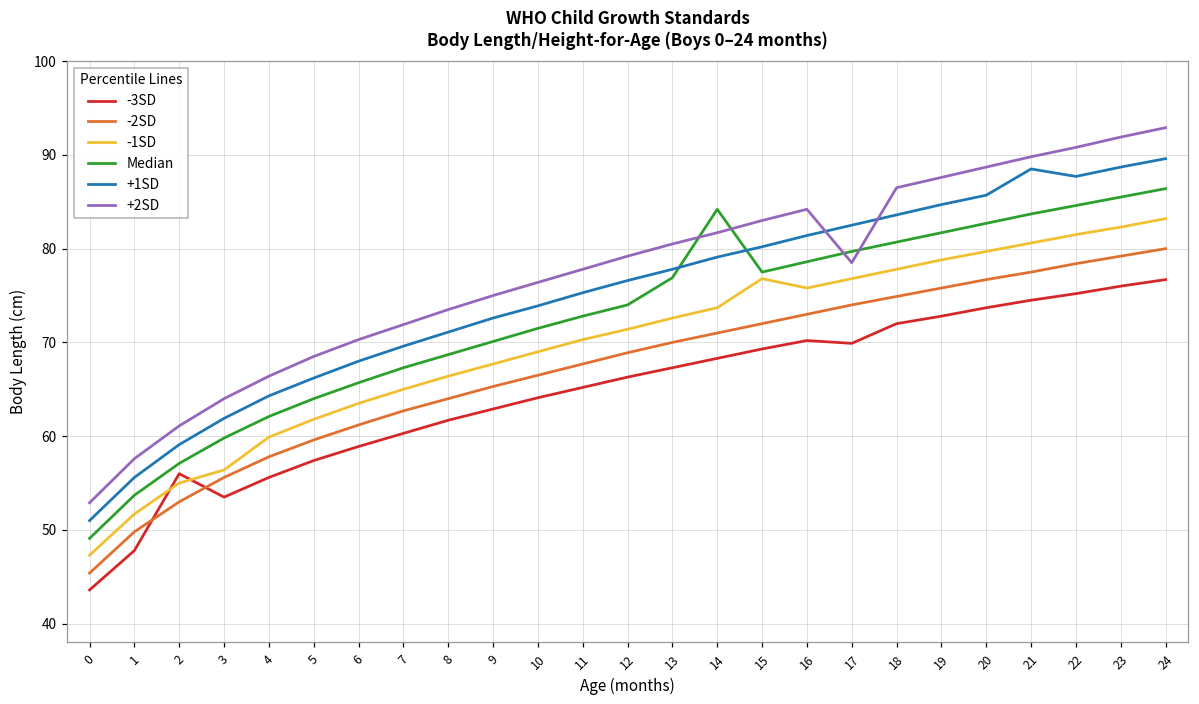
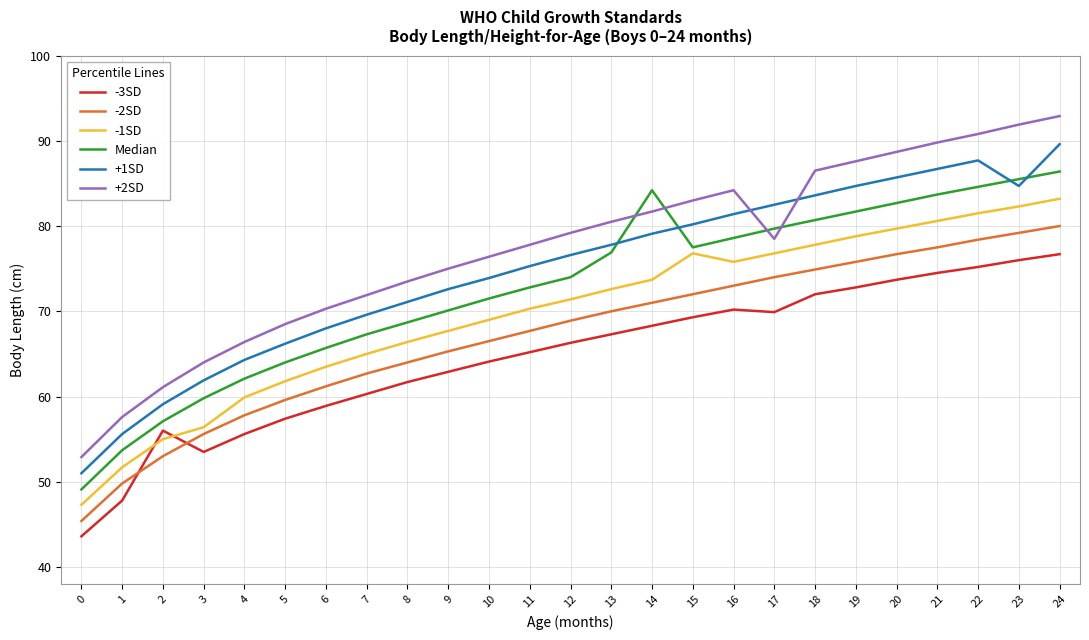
+1SD, 21: 89 -> 87
+1SD, 23: 89 -> 85
